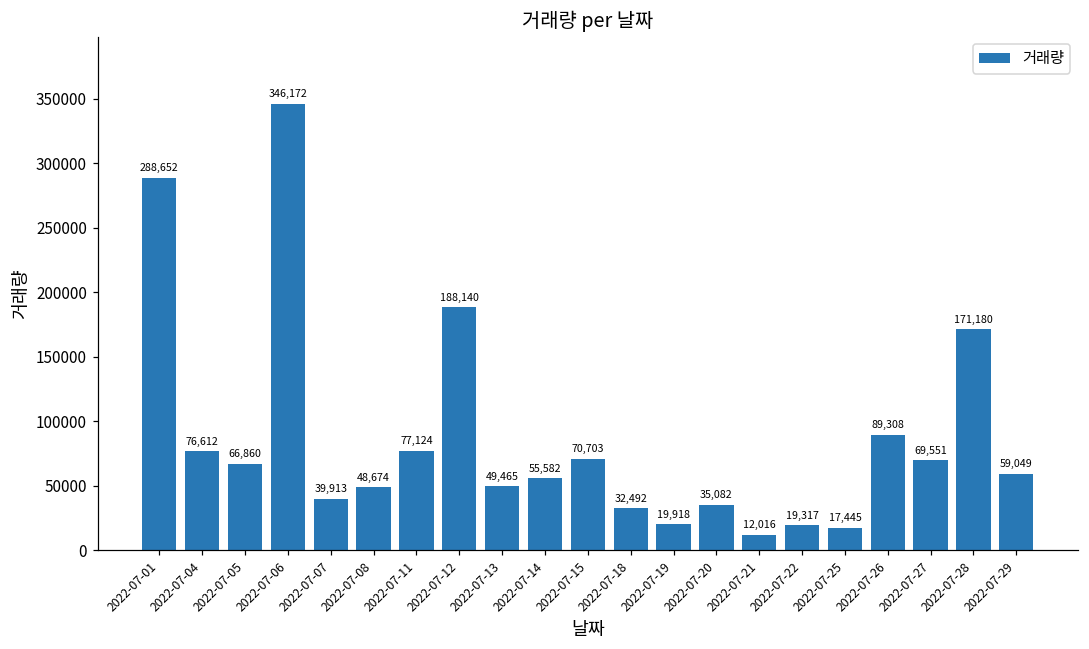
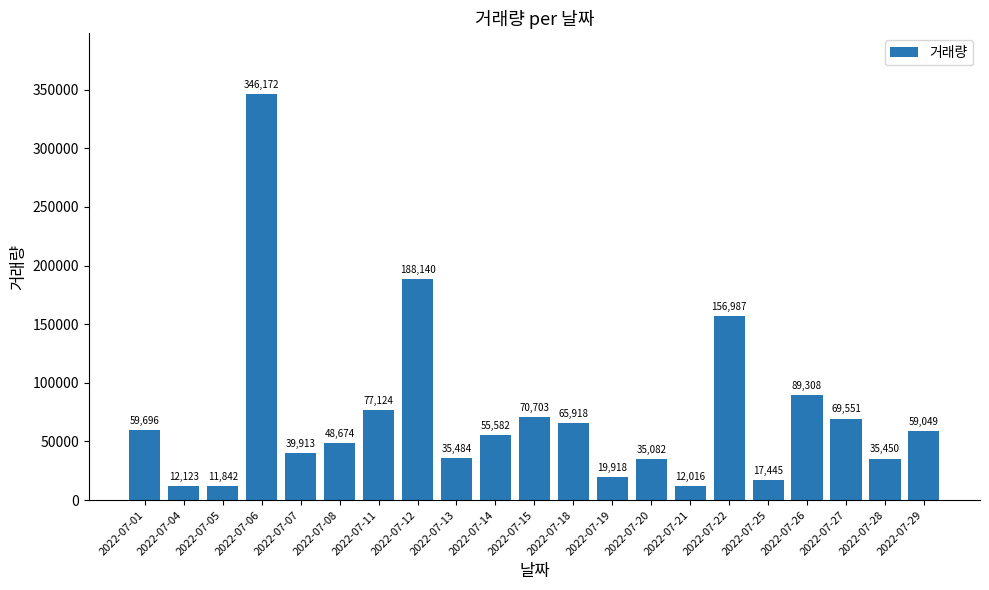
2022-07-01: 288,652 -> 59,696
2022-07-04: 76,612 -> 12,123
2022-07-05: 66,860 -> 11,842
2022-07-13: 49,465 -> 35,484
2022-07-18: 32,492 -> 65,918
2022-07-22: 19,317 -> 156,987
2022-07-28: 171,180 -> 35,450
